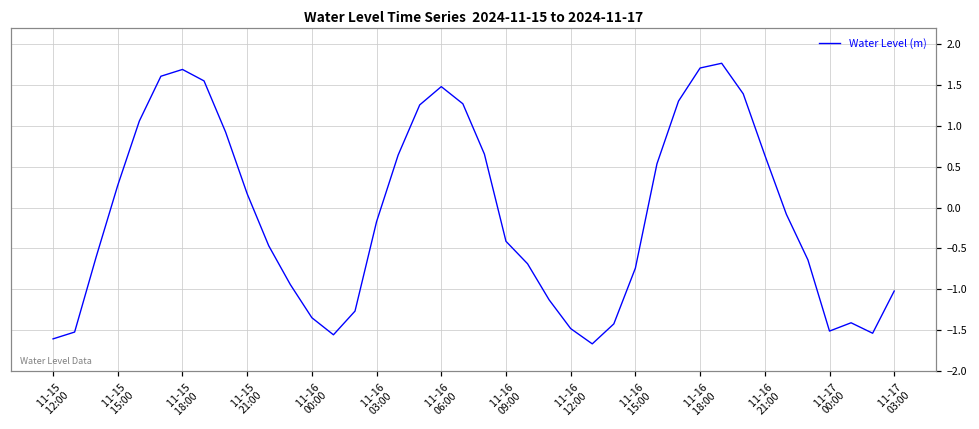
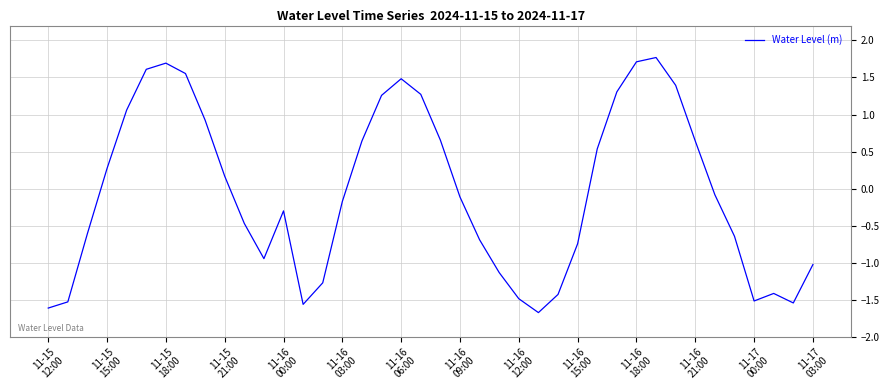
11-16 00:00: -1.3 -> -0.3
11-16 09:00: -0.4 -> -0.1
